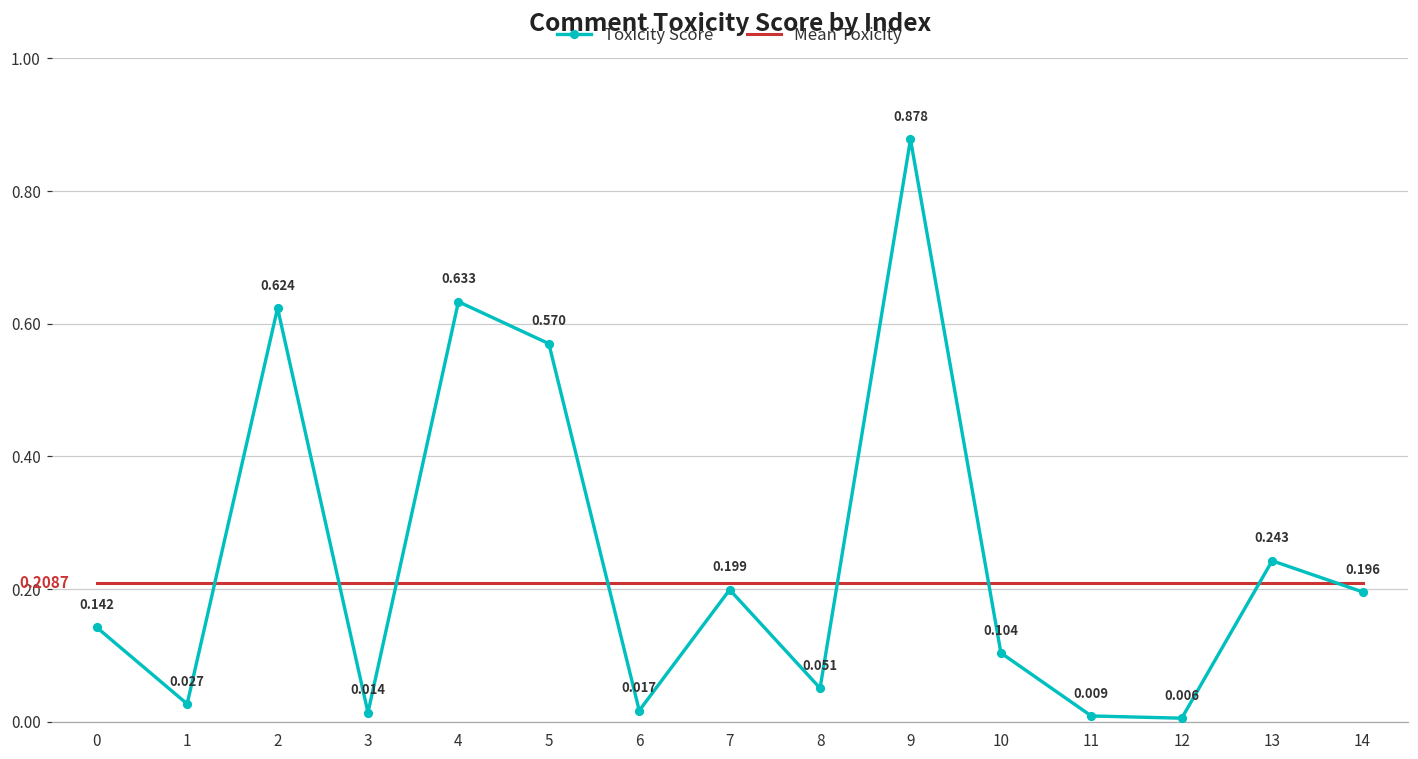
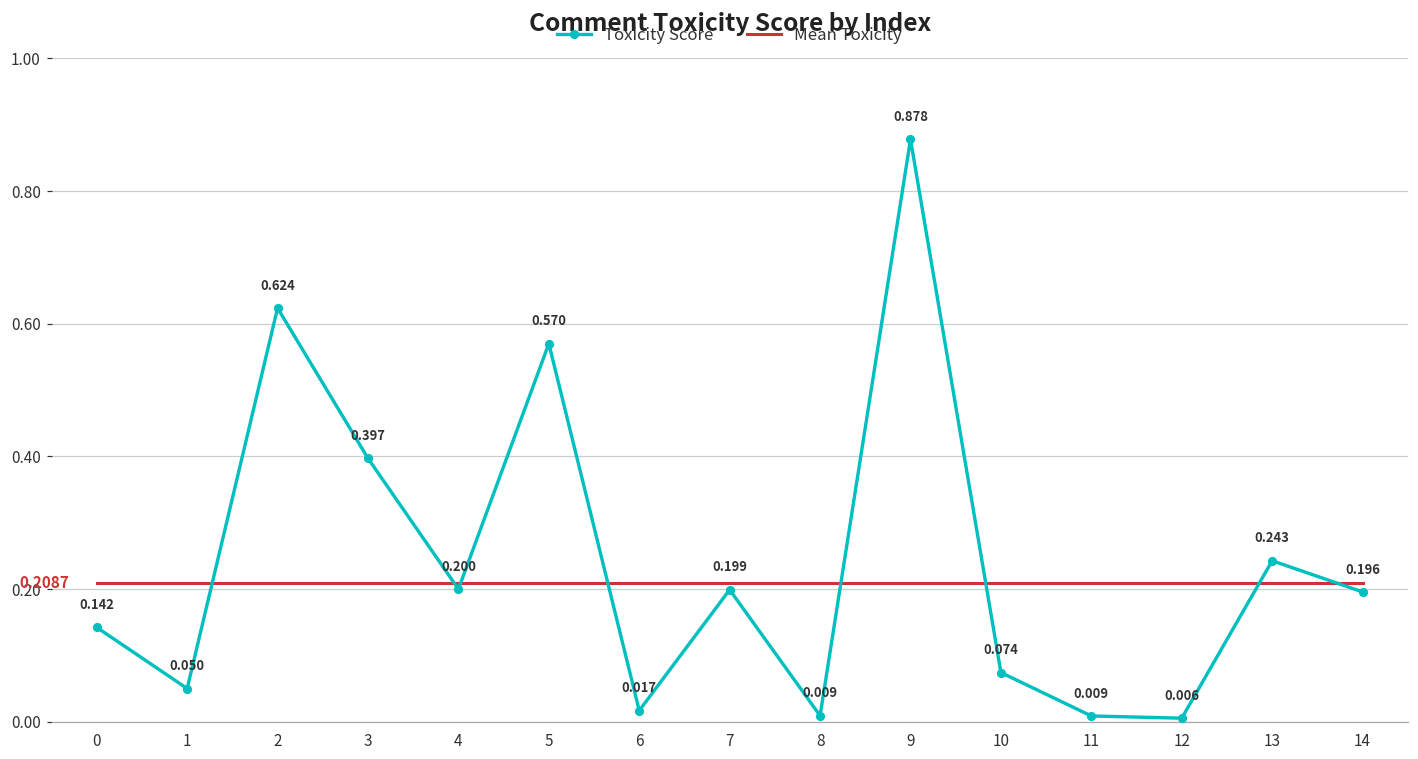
Toxicity Score, 1: 0.027 -> 0.050
Toxicity Score, 3: 0.014 -> 0.397
Toxicity Score, 4: 0.633 -> 0.200
Toxicity Score, 8: 0.051 -> 0.009
Toxicity Score, 10: 0.104 -> 0.074
